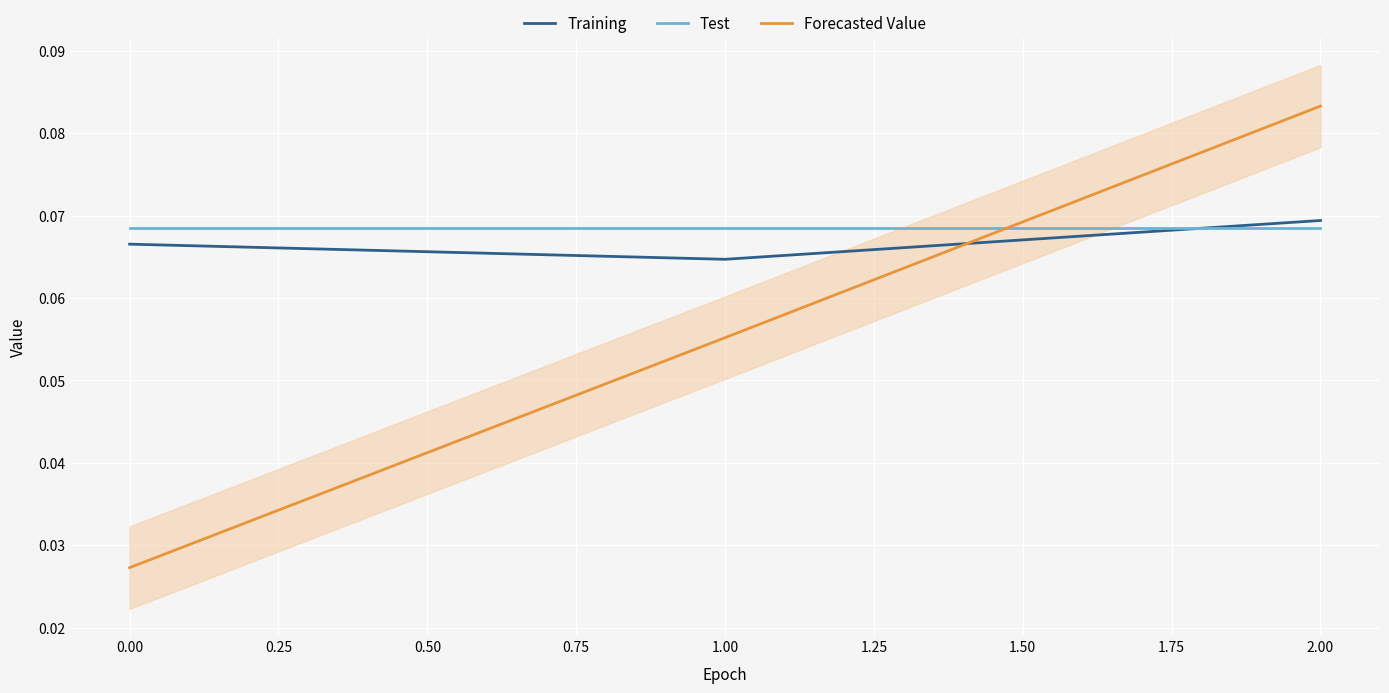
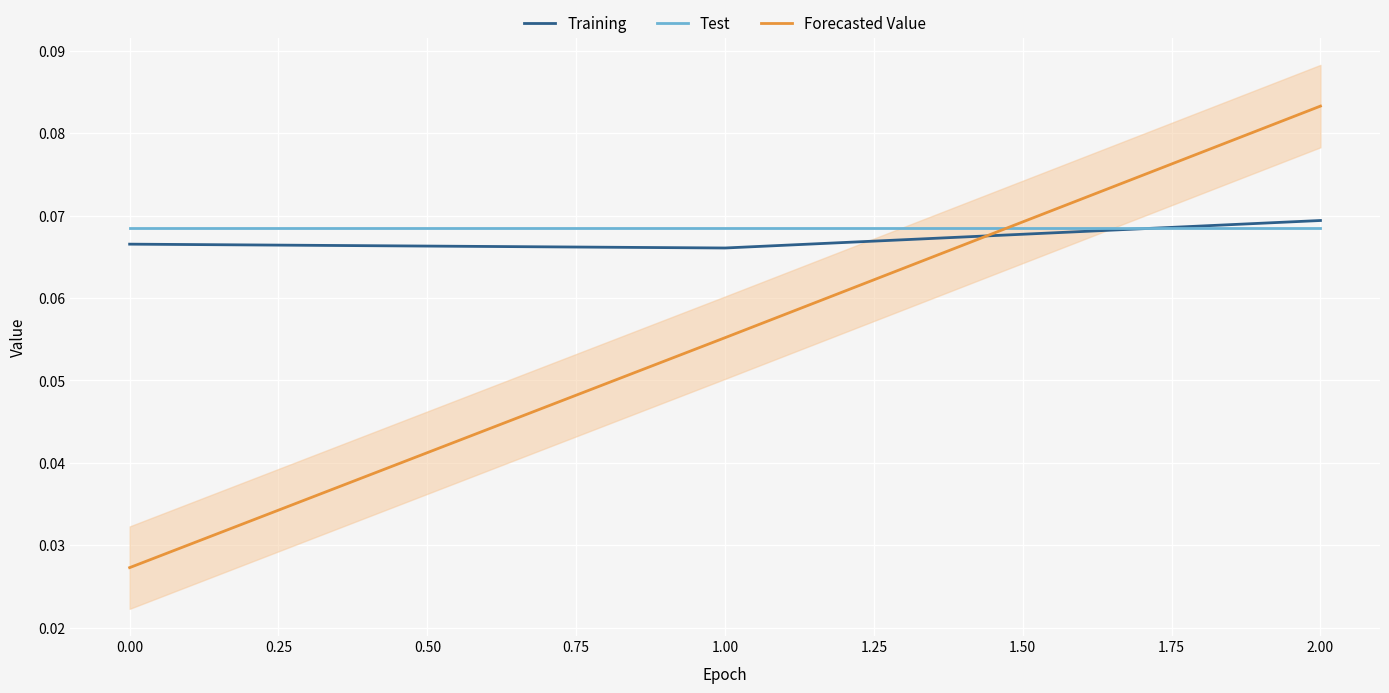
Training, 1.00: 0.065 -> 0.066
